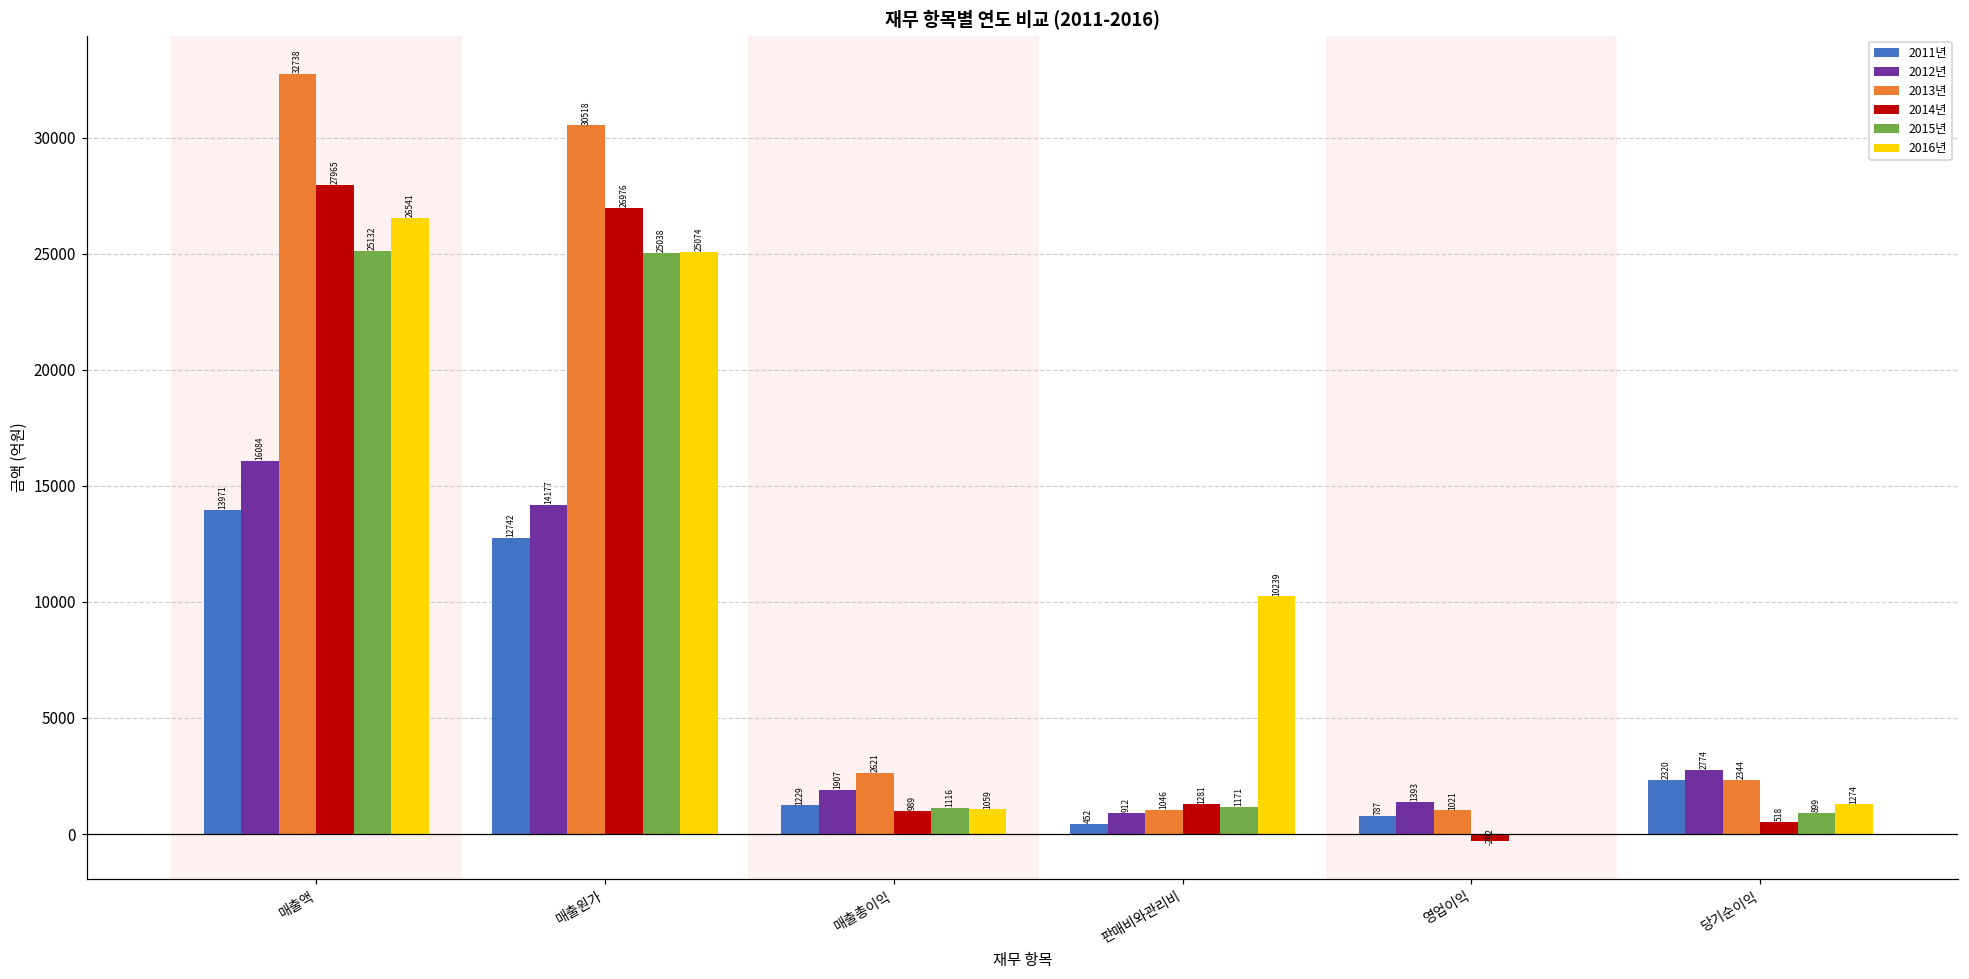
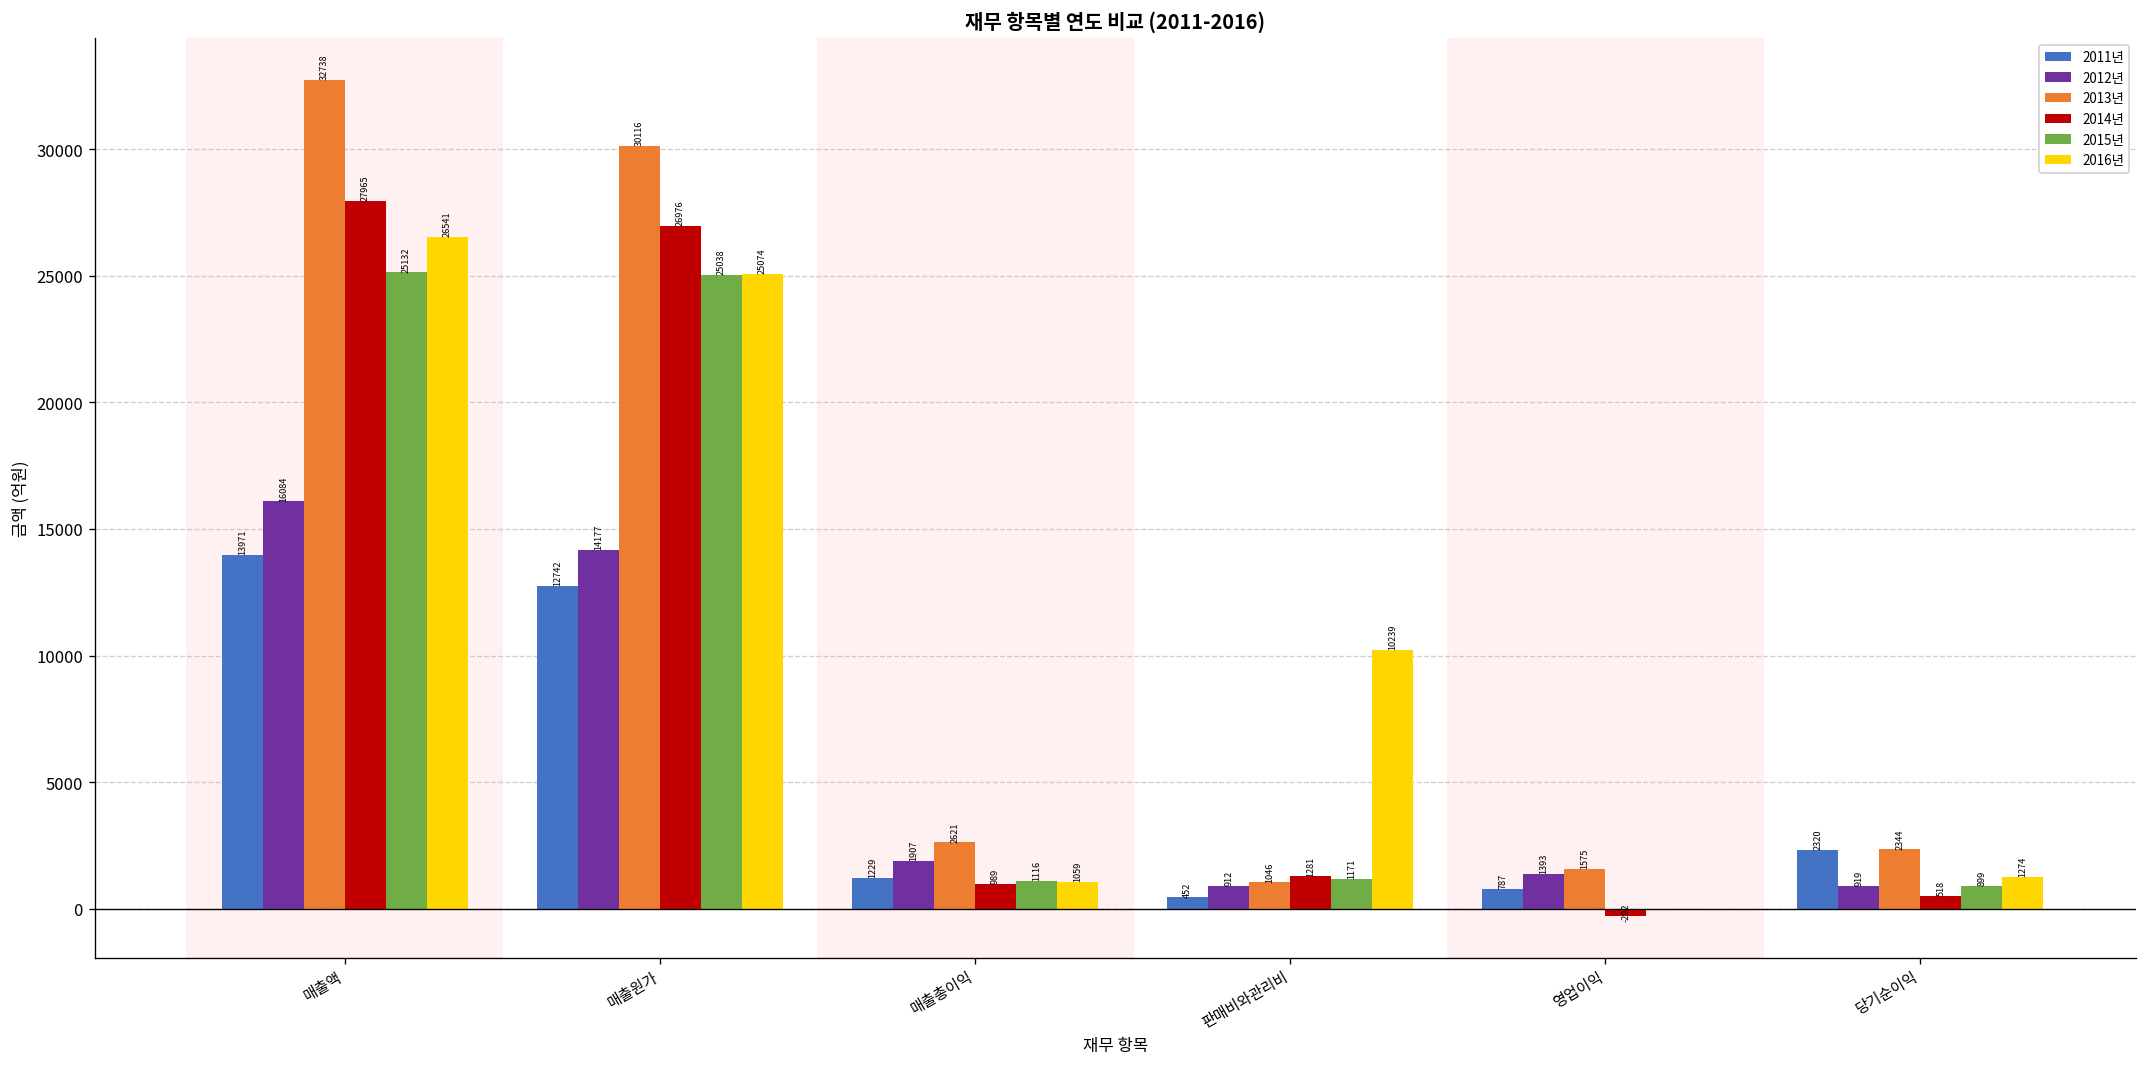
2013년, 매출원가: 30518 -> 30116
2013년, 영업이익: 1021 -> 1575
2012년, 당기순이익: 2774 -> 919
